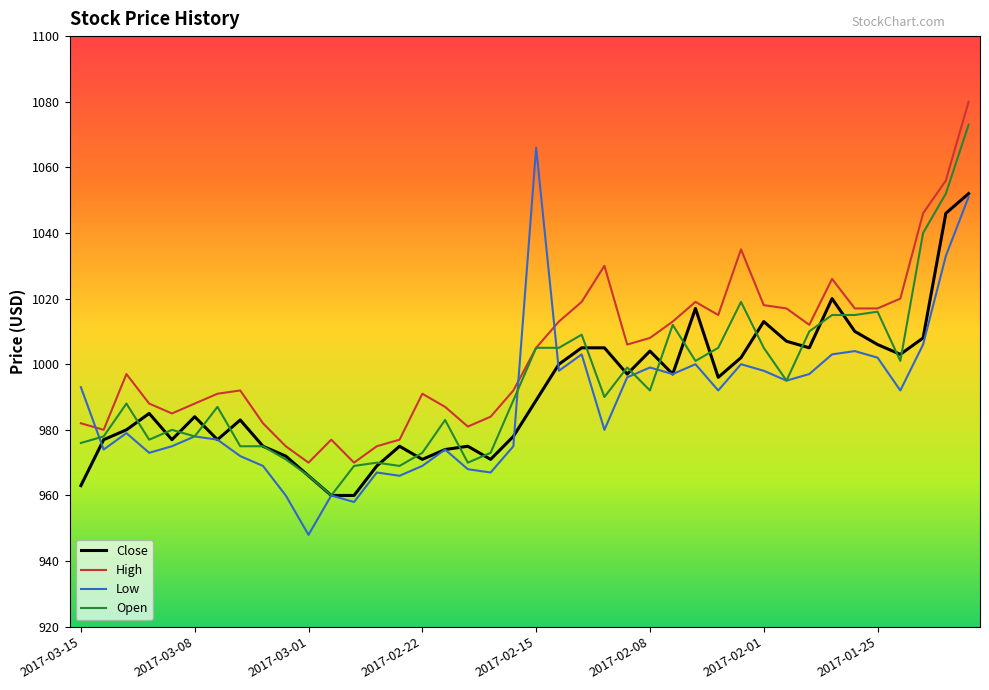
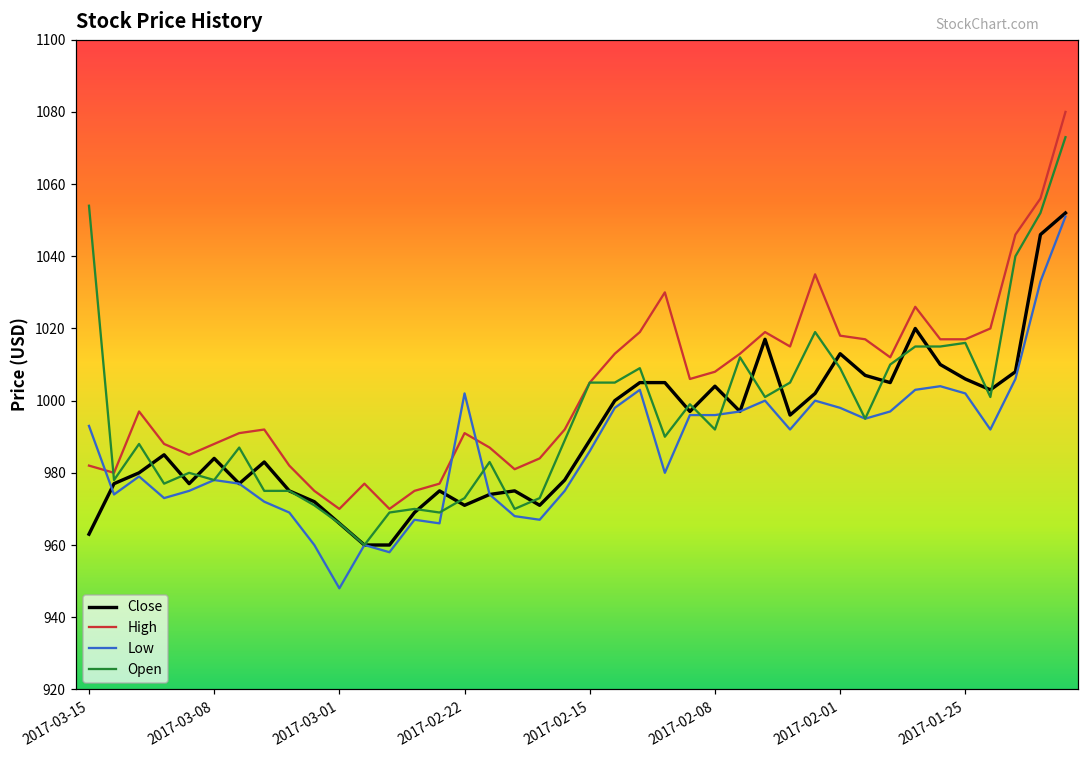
Open, 2017-03-15: 976 -> 1054
Low, 2017-02-22: 969 -> 1002
Low, 2017-02-15: 1066 -> 986
Low, 2017-02-08: 999 -> 996
Open, 2017-02-01: 1005 -> 1009
